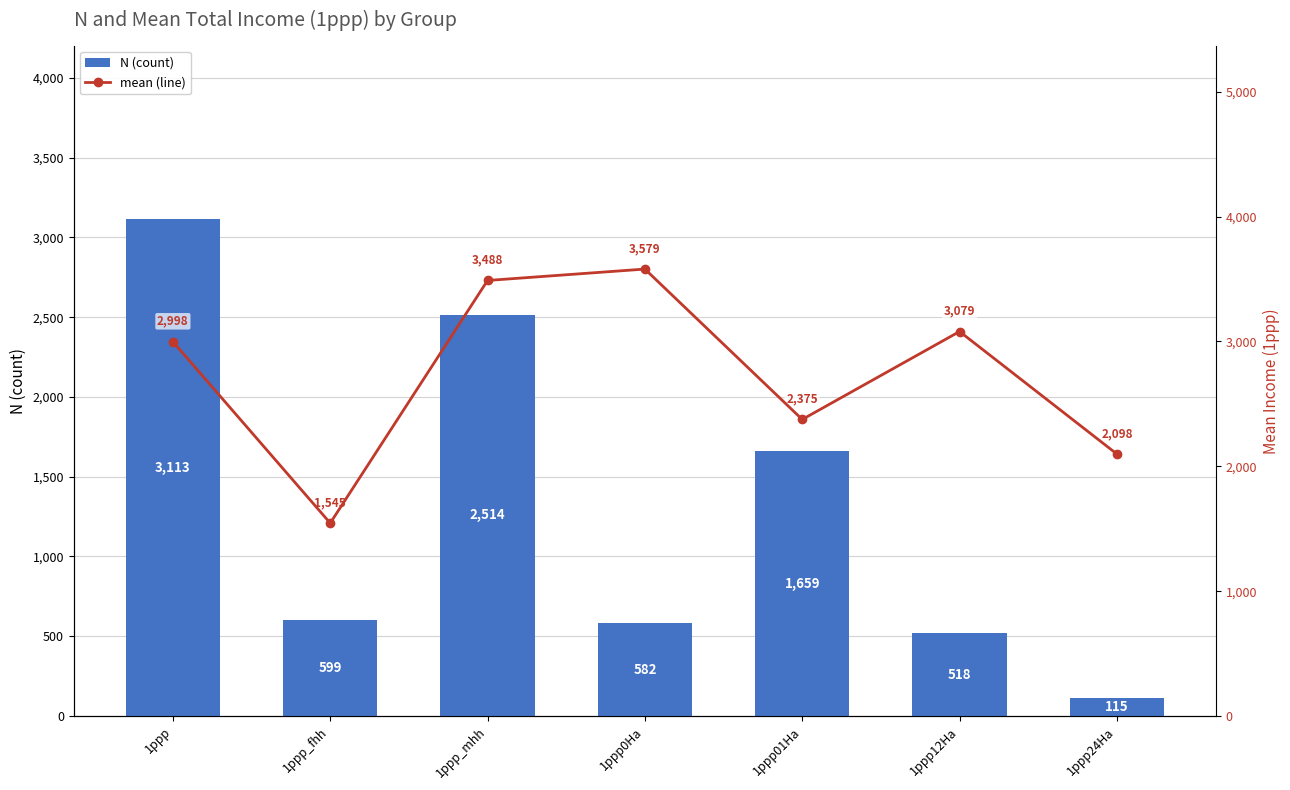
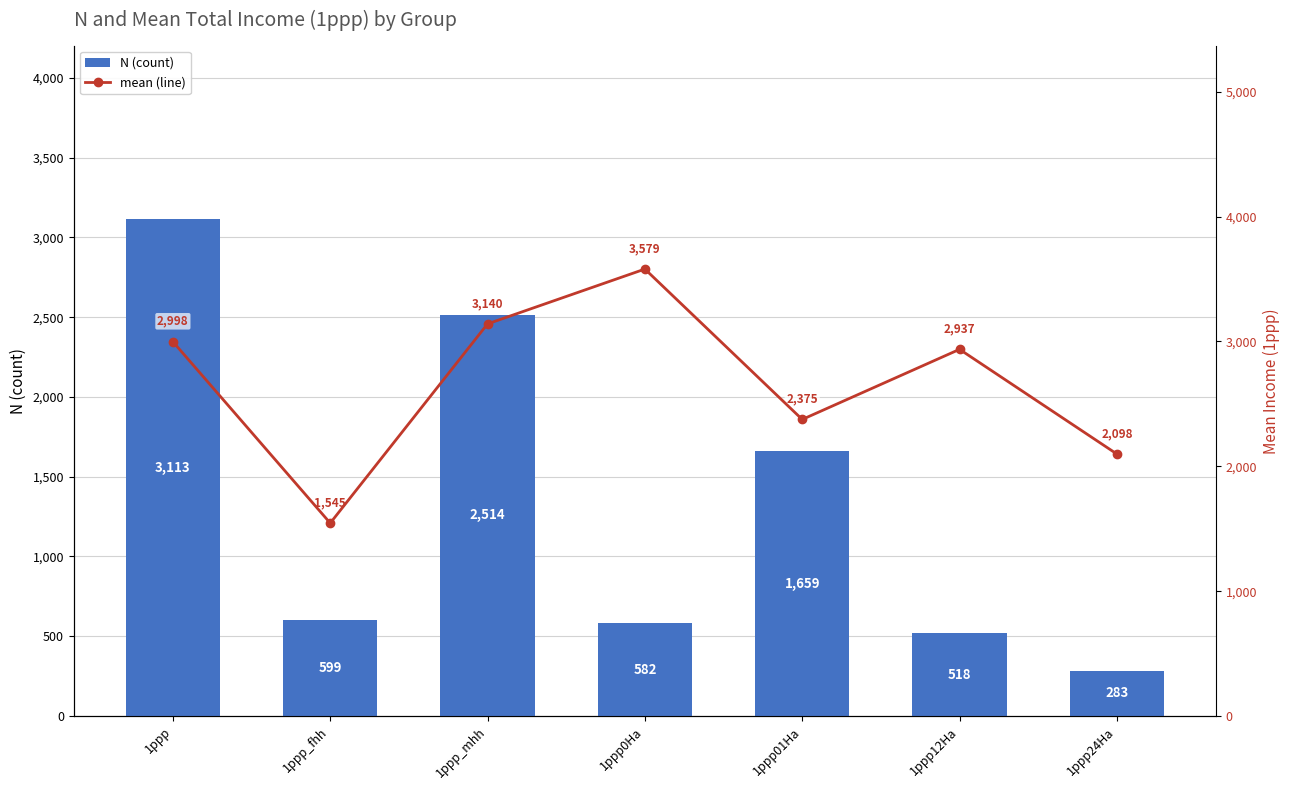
N (count), 1ppp24Ha: 115 -> 283
mean (line), 1ppp_mhh: 3,488 -> 3,140
mean (line), 1ppp12Ha: 3,079 -> 2,937
